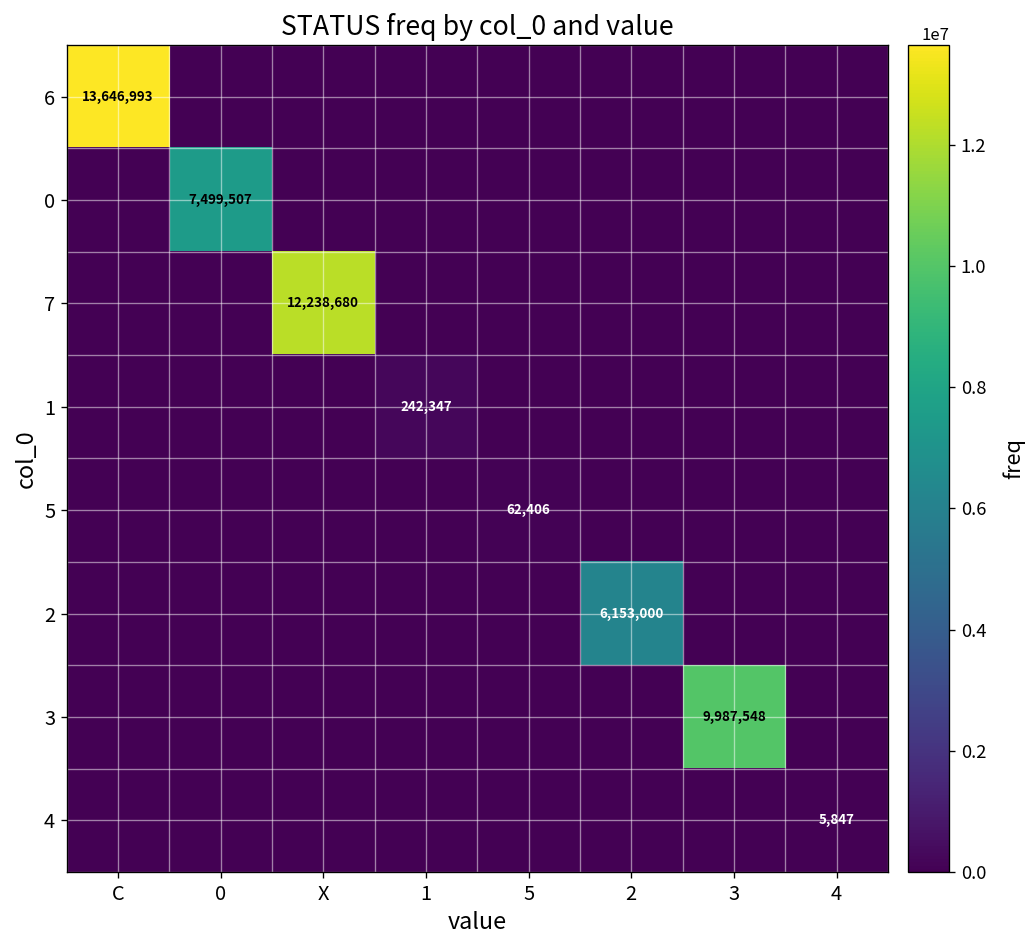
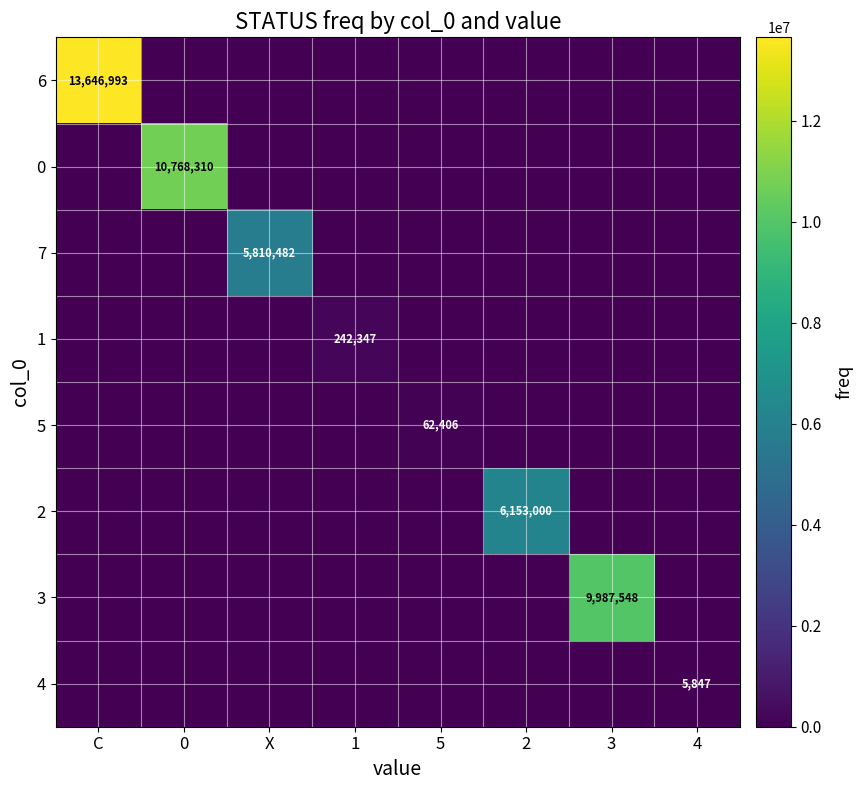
0, 0: 7,499,507 -> 10,768,310
7, X: 12,238,680 -> 5,810,482
